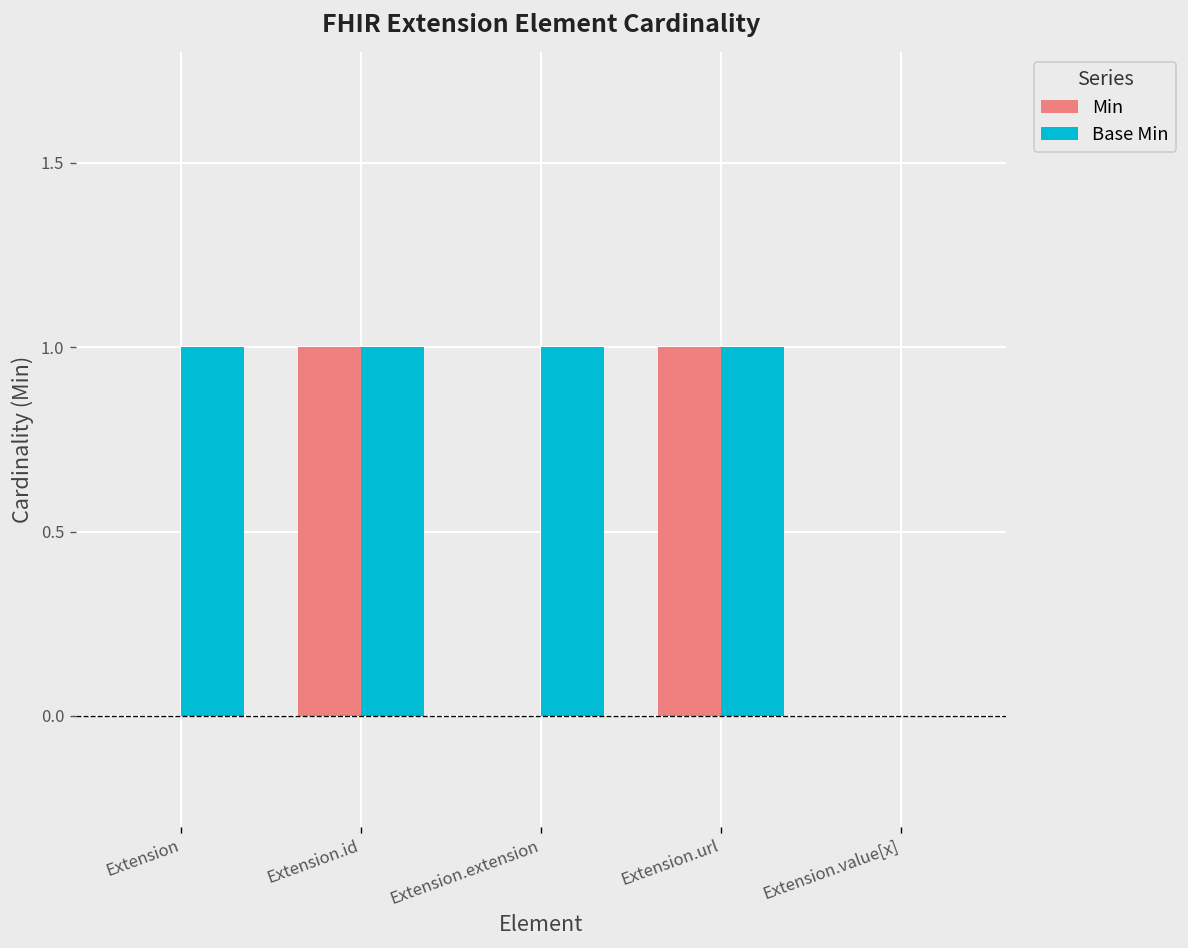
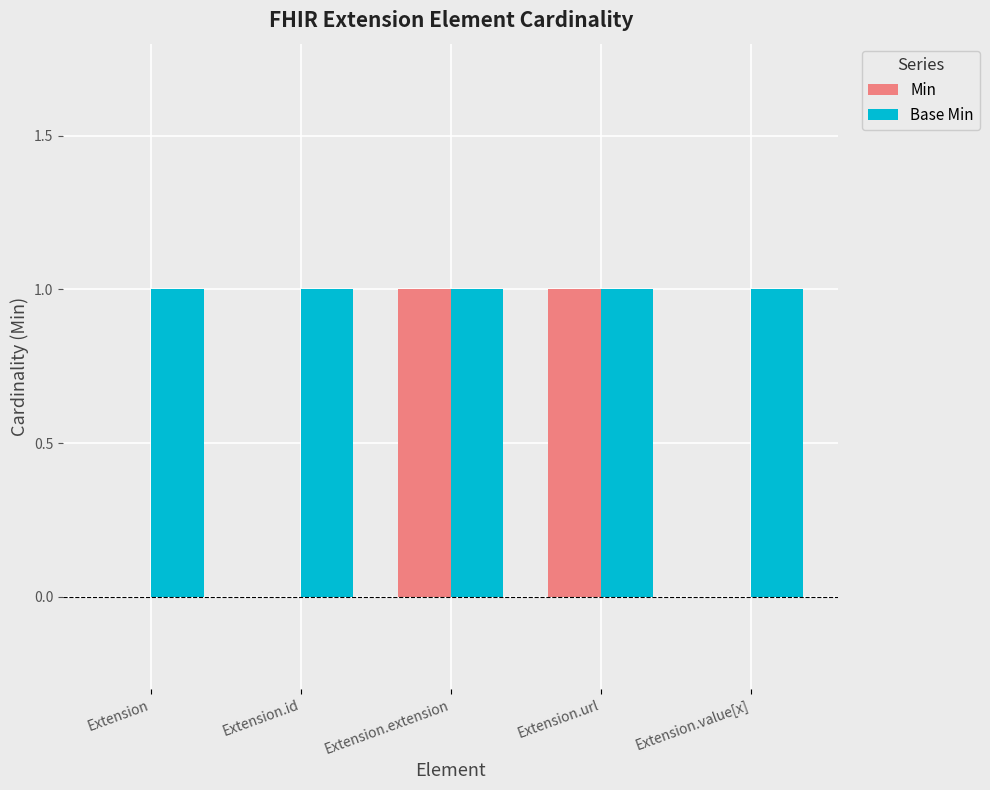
Min, Extension.id: 1 -> 0
Min, Extension.extension: 0 -> 1
Base Min, Extension.value[x]: 0 -> 1
